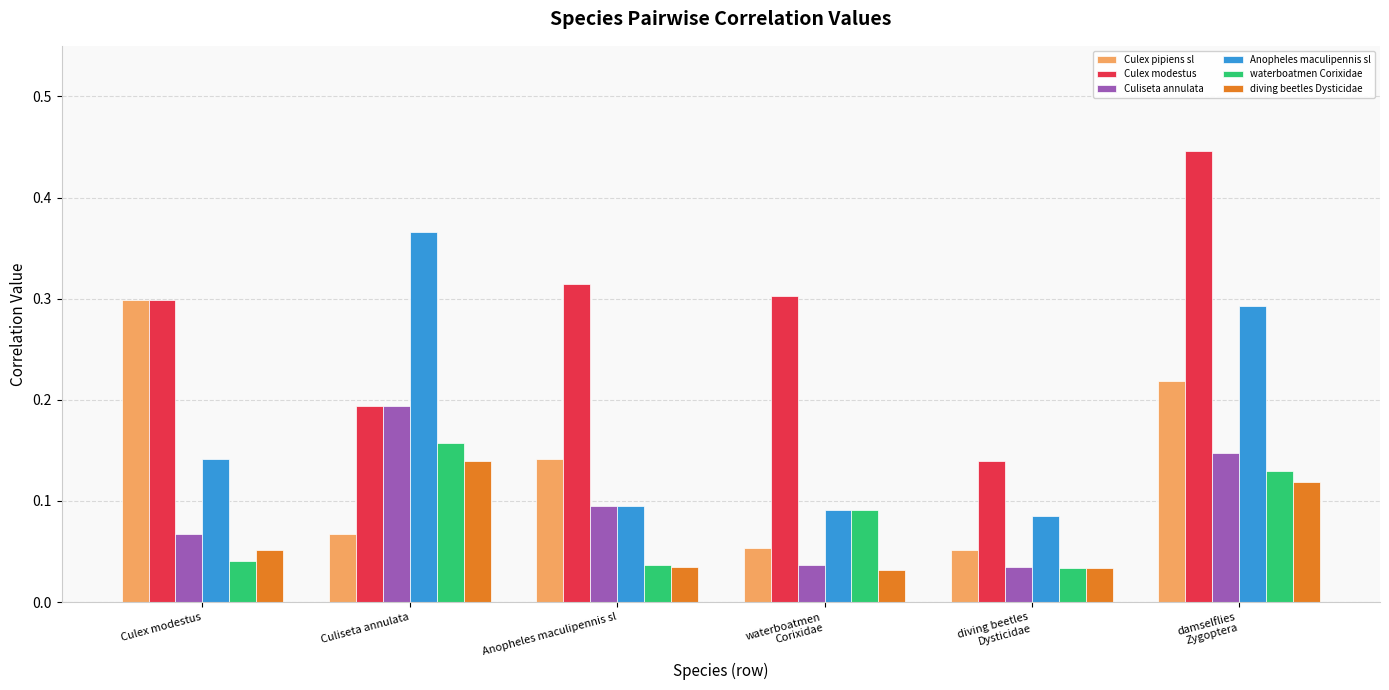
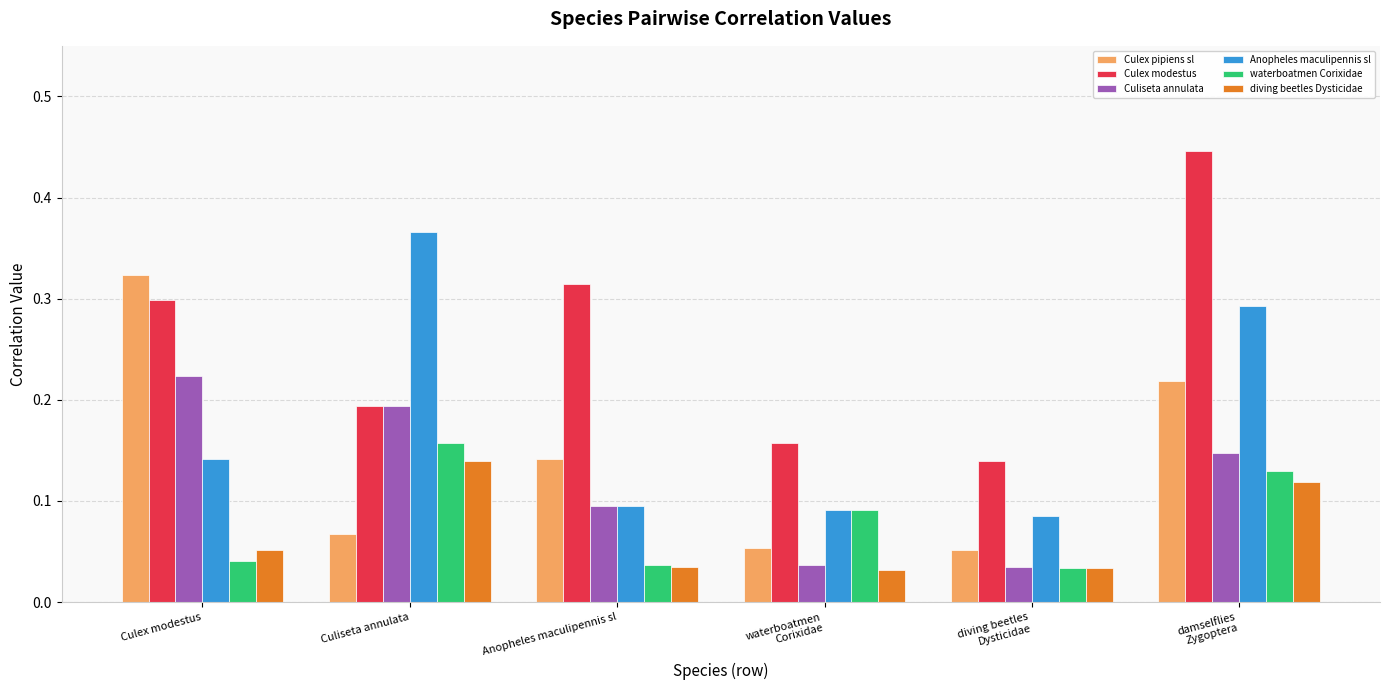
Culex pipiens sl, Culex modestus: 0.298 -> 0.324
Culiseta annulata, Culex modestus: 0.067 -> 0.223
Culex modestus, waterboatmen Corixidae: 0.303 -> 0.157
